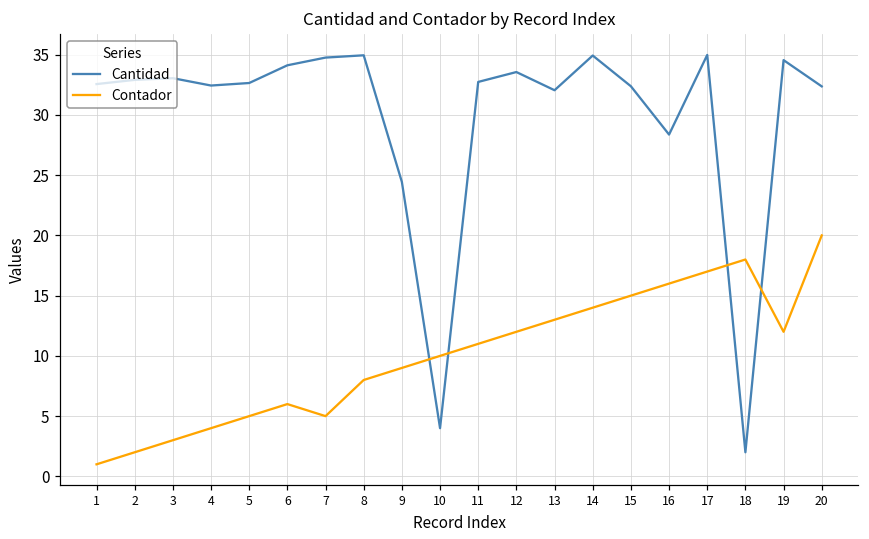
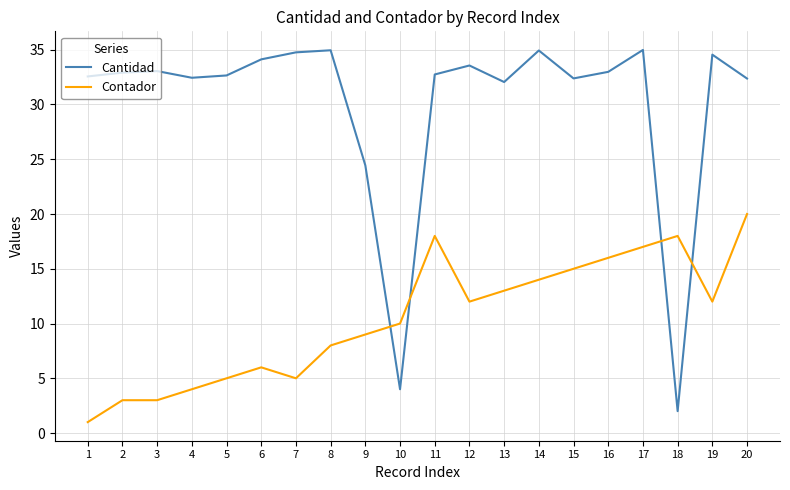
Contador, 2: 2 -> 3
Contador, 11: 11 -> 18
Cantidad, 16: 28.4 -> 33.0
